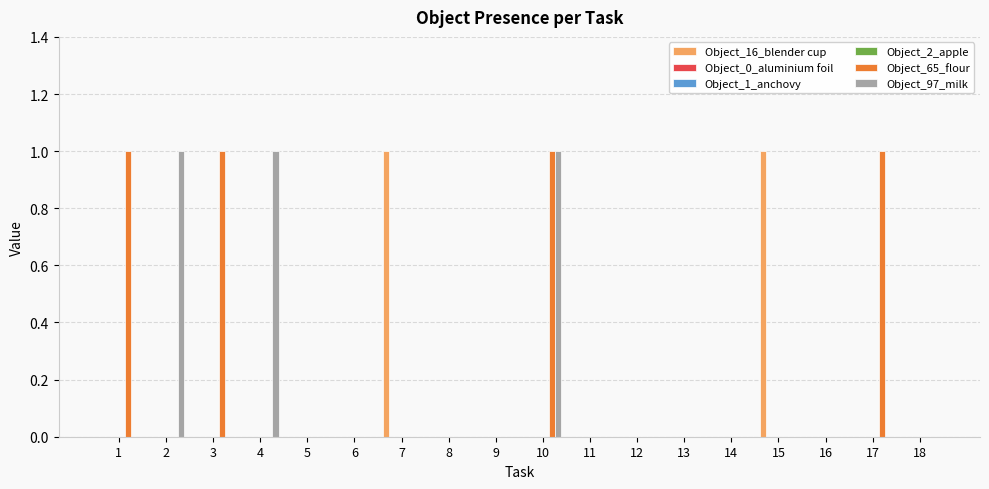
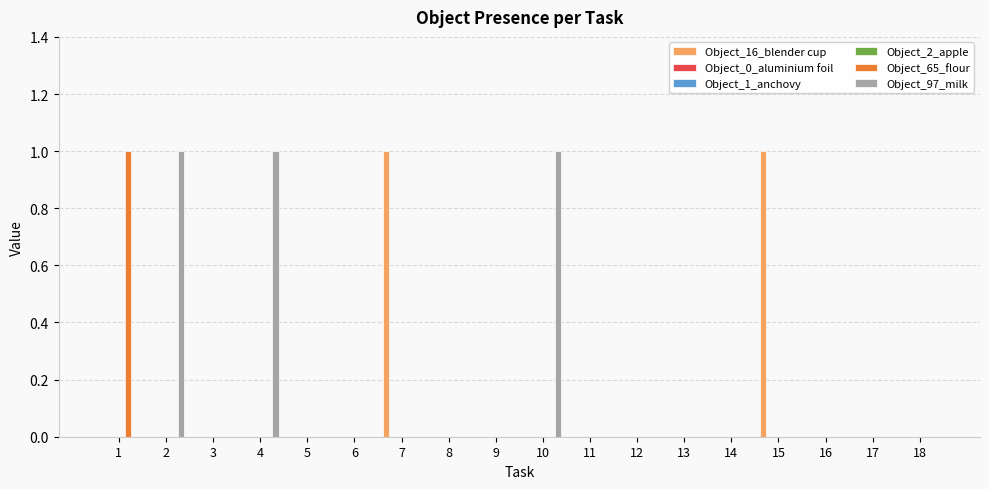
Object_65_flour, 3: 1 -> 0
Object_65_flour, 10: 1 -> 0
Object_65_flour, 17: 1 -> 0
